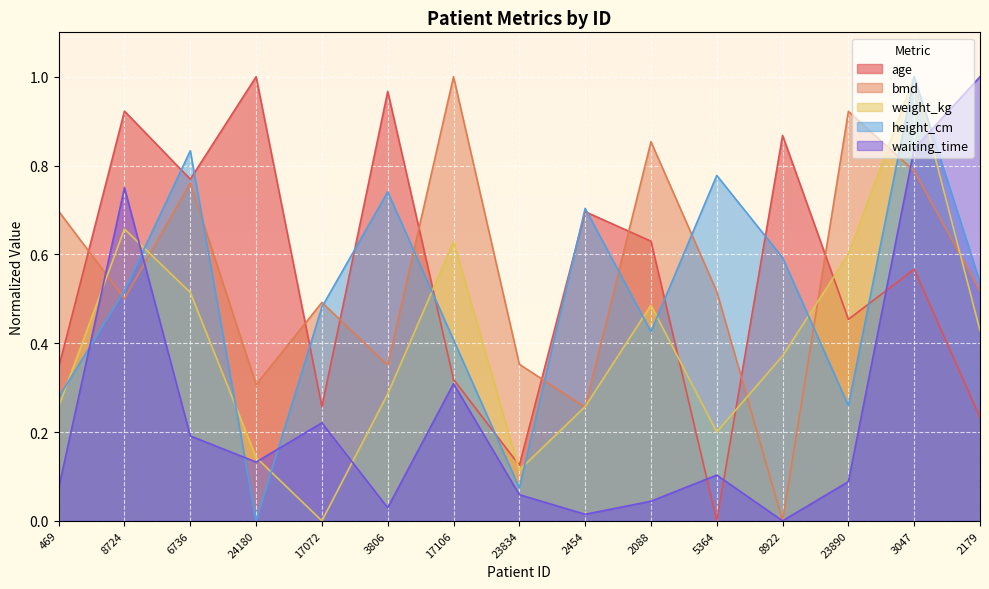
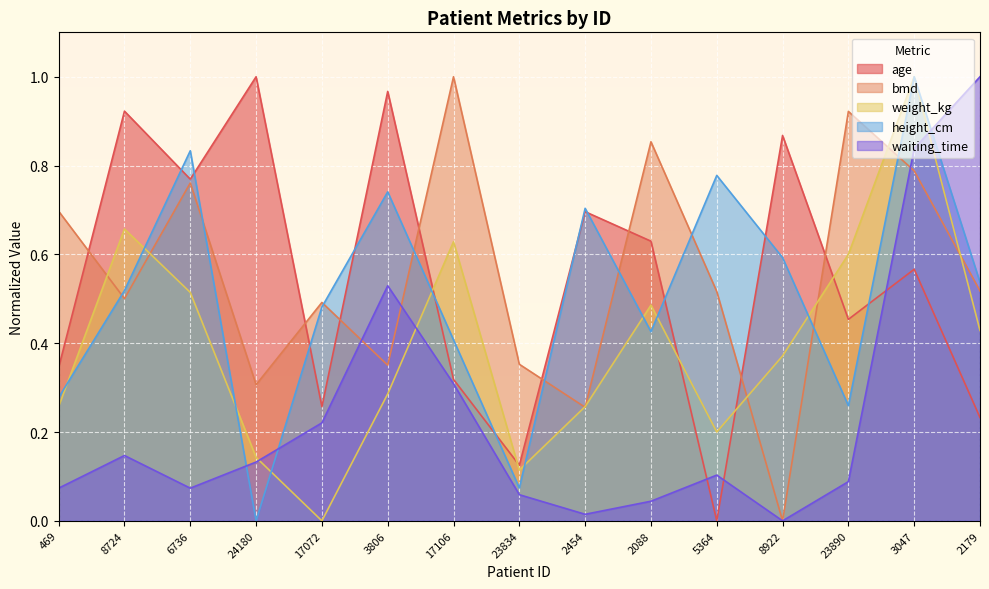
waiting_time, 8724: 0.75 -> 0.15
waiting_time, 6736: 0.19 -> 0.07
waiting_time, 3806: 0.03 -> 0.53
